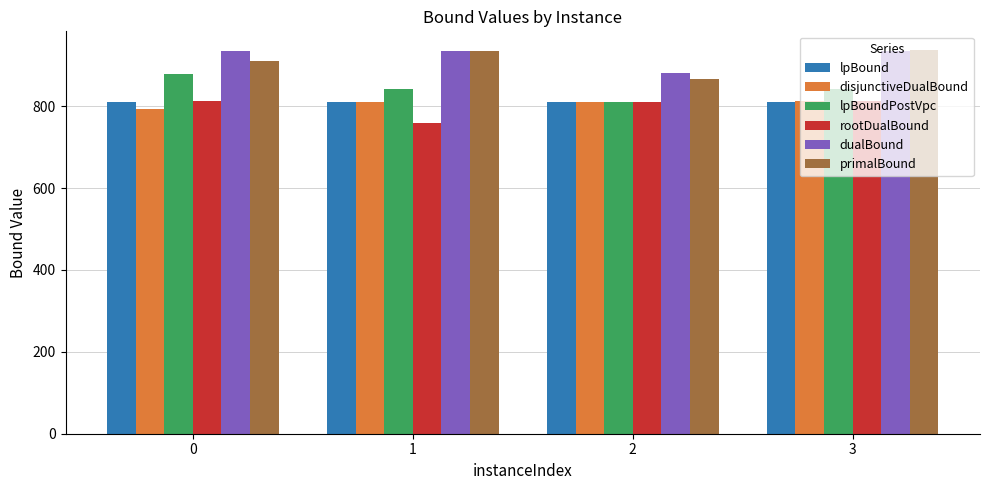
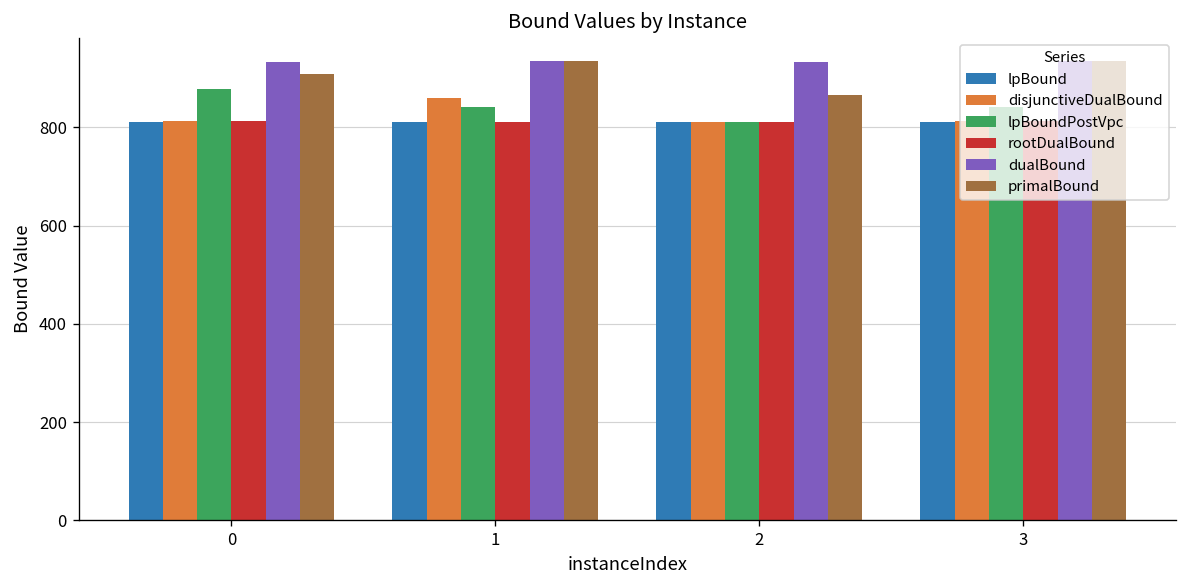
disjunctiveDualBound, 0: 790 -> 810
disjunctiveDualBound, 1: 810 -> 860
rootDualBound, 1: 760 -> 810
dualBound, 2: 880 -> 930
